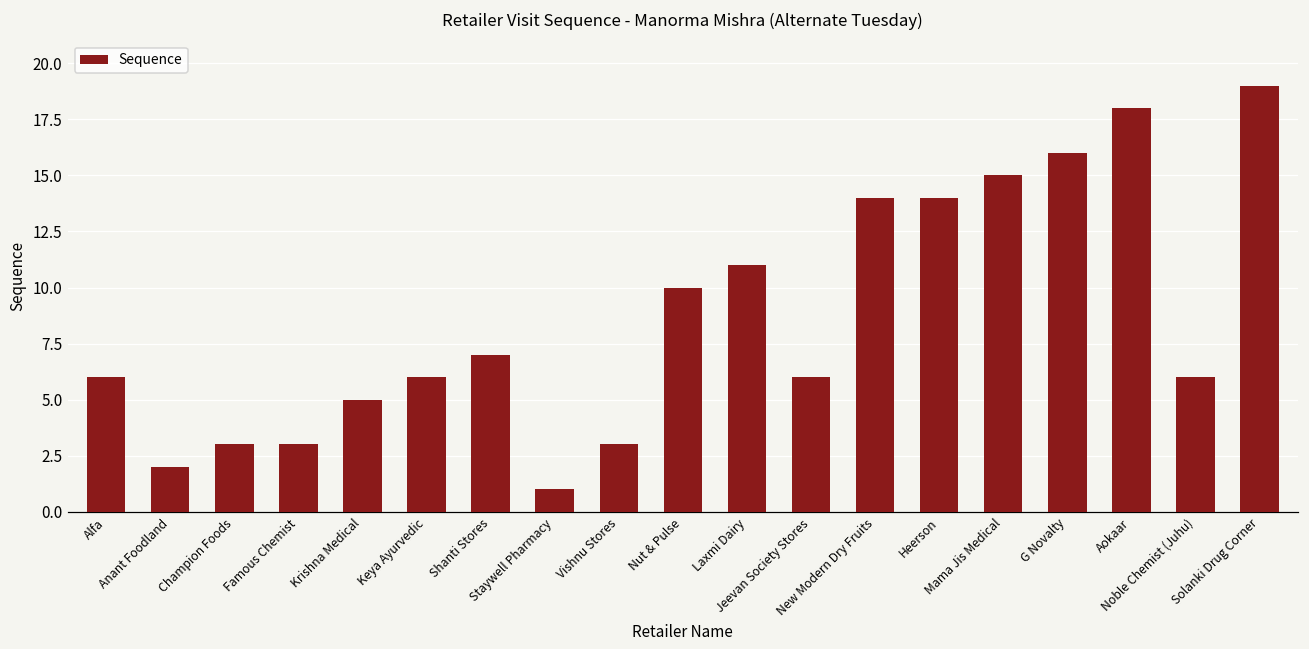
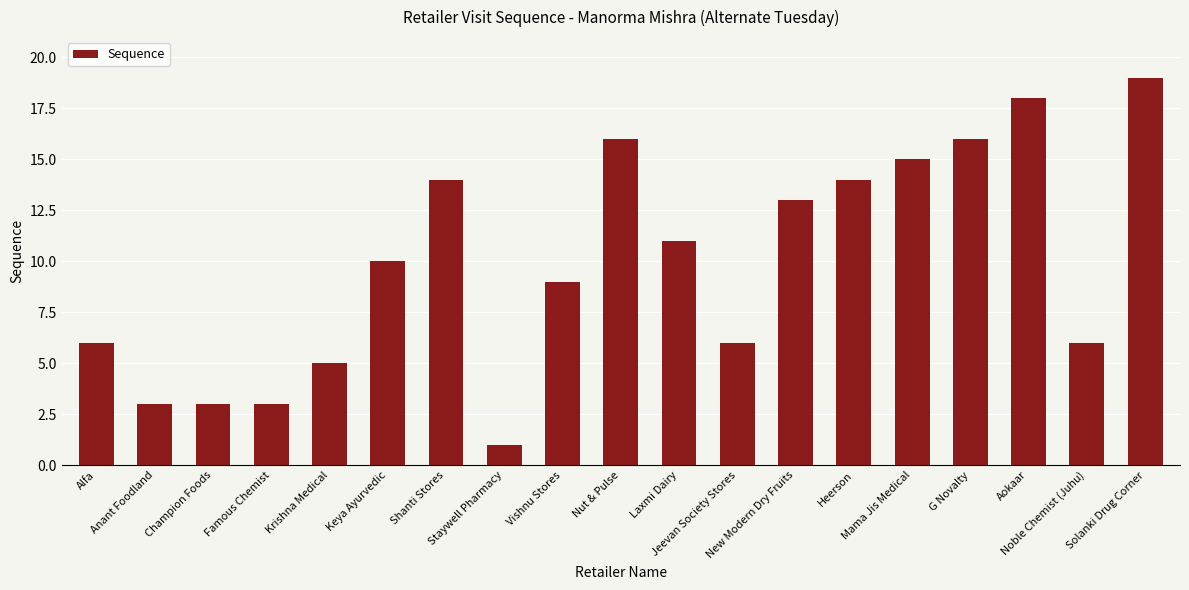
Anant Foodland: 2 -> 3
Keya Ayurvedic: 6 -> 10
Shanti Stores: 7 -> 14
Vishnu Stores: 3 -> 9
Nut & Pulse: 10 -> 16
New Modern Dry Fruits: 14 -> 13
